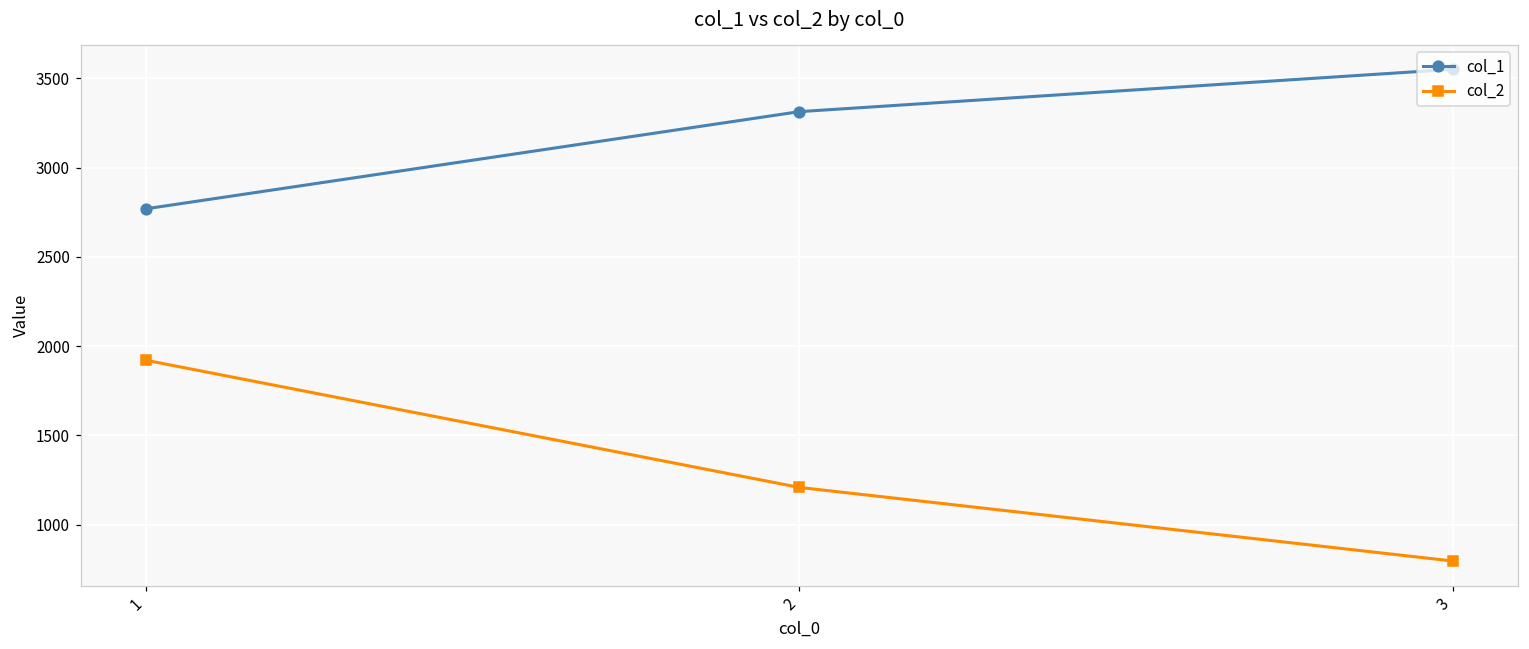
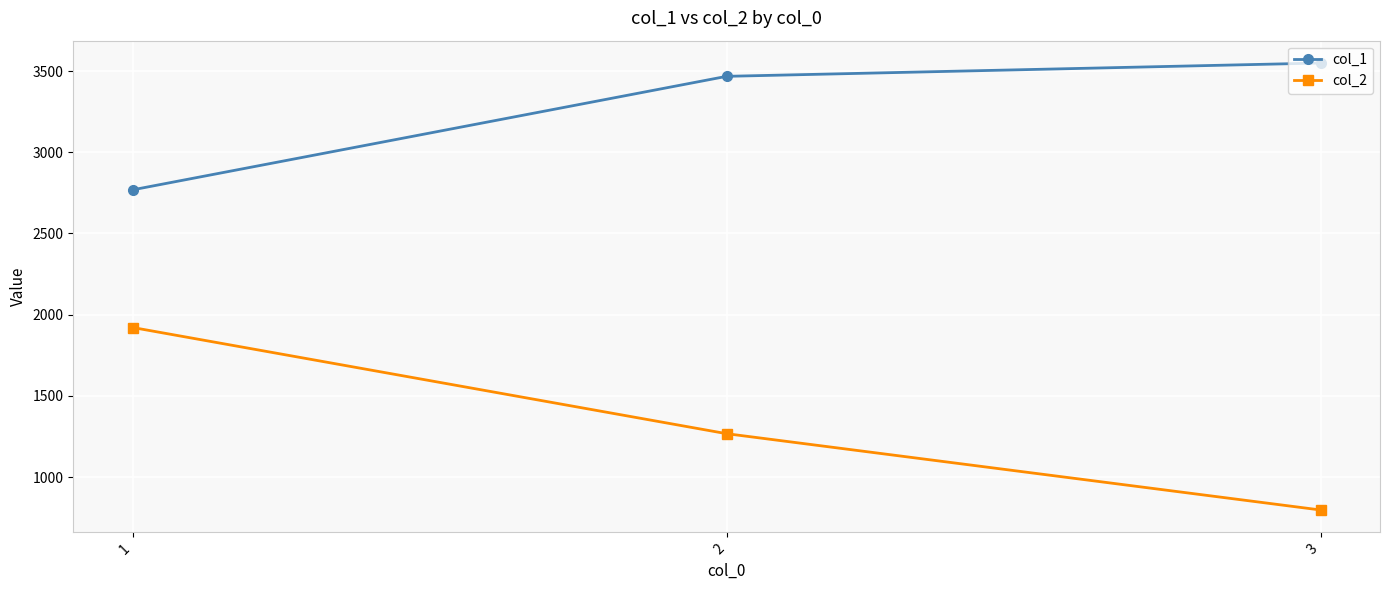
col_1, 2: 3310 -> 3470
col_2, 2: 1210 -> 1270
